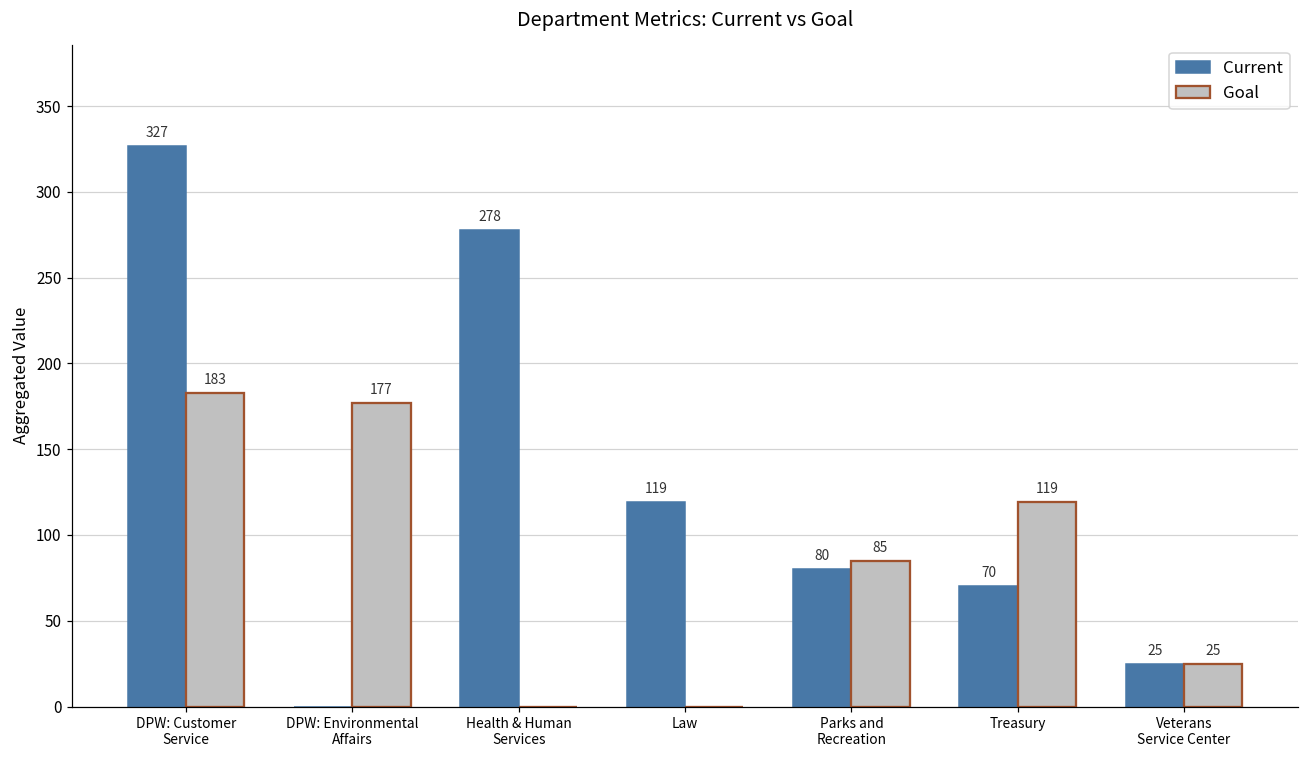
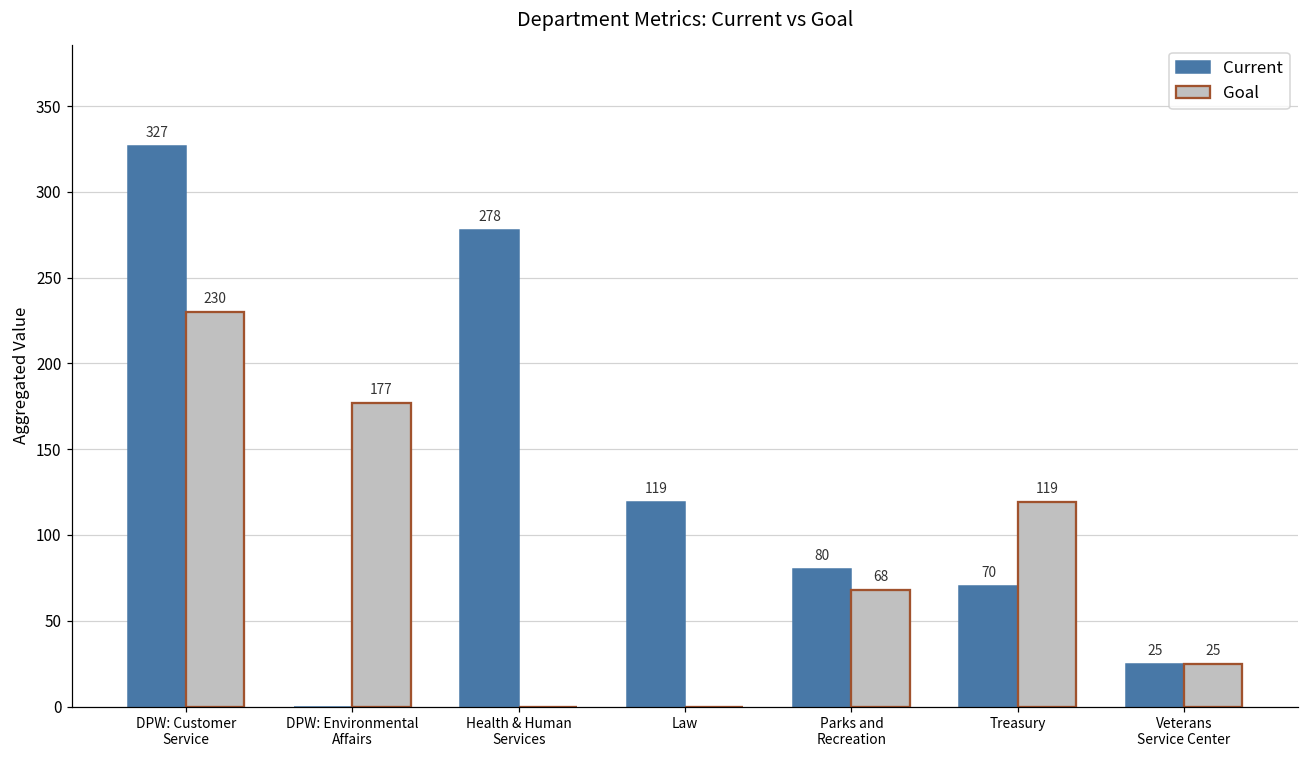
Goal, DPW: Customer Service: 183 -> 230
Goal, Parks and Recreation: 85 -> 68
